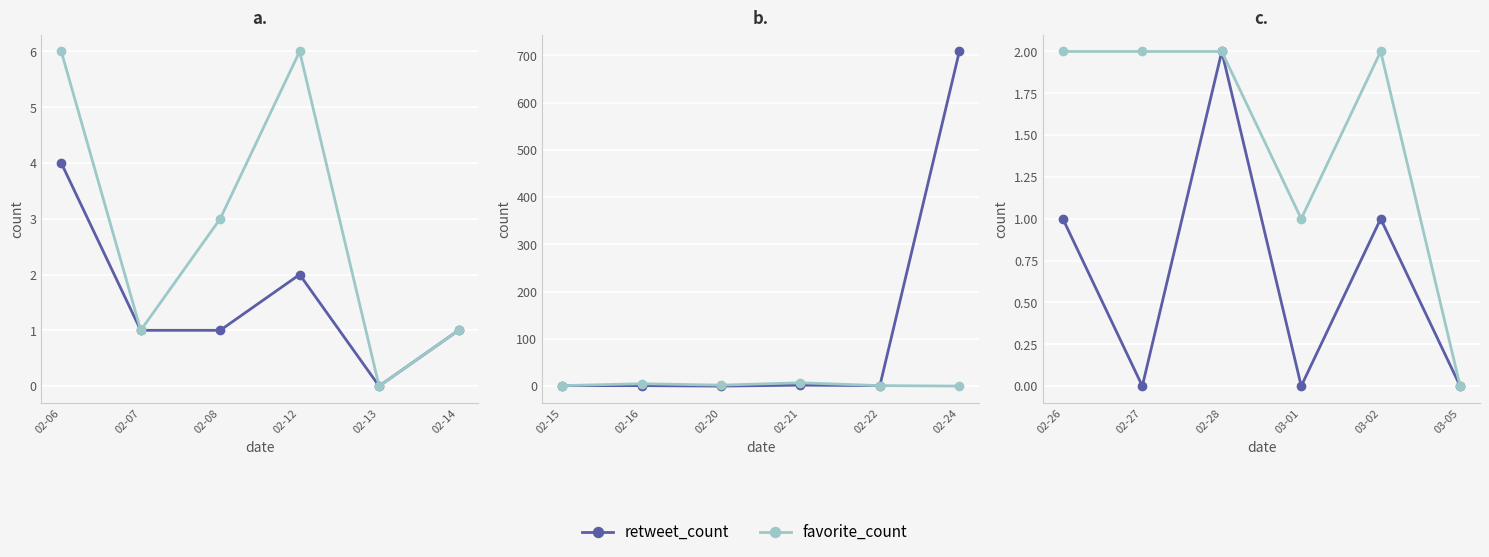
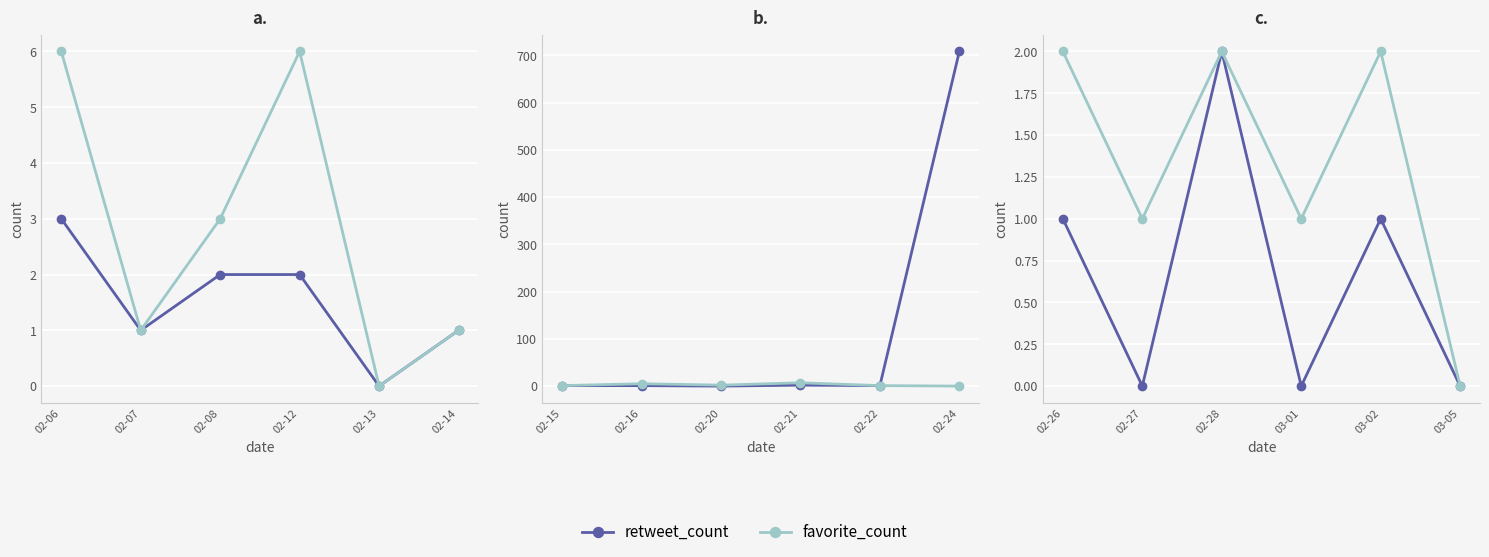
a., retweet_count, 02-06: 4 -> 3
a., retweet_count, 02-08: 1 -> 2
c., favorite_count, 02-27: 2 -> 1
